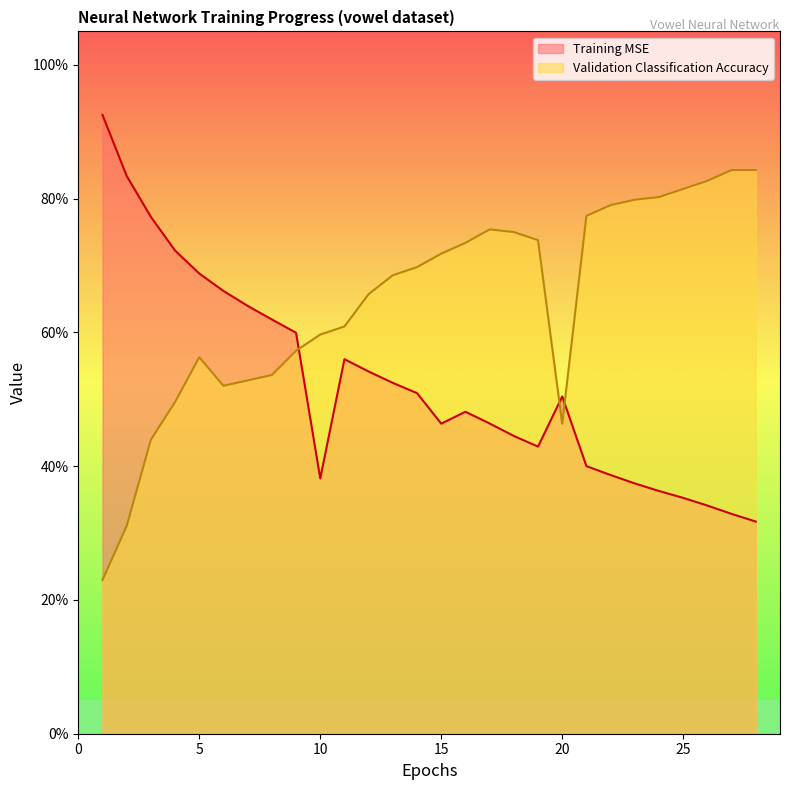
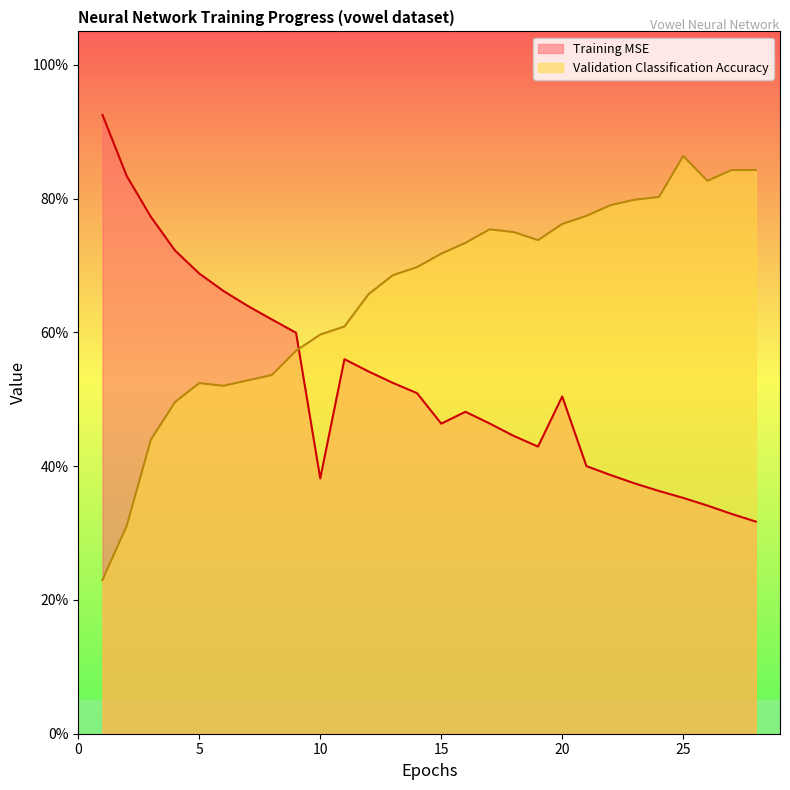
Validation Classification Accuracy, 5: 56% -> 52%
Validation Classification Accuracy, 20: 46% -> 76%
Validation Classification Accuracy, 25: 81% -> 86%
